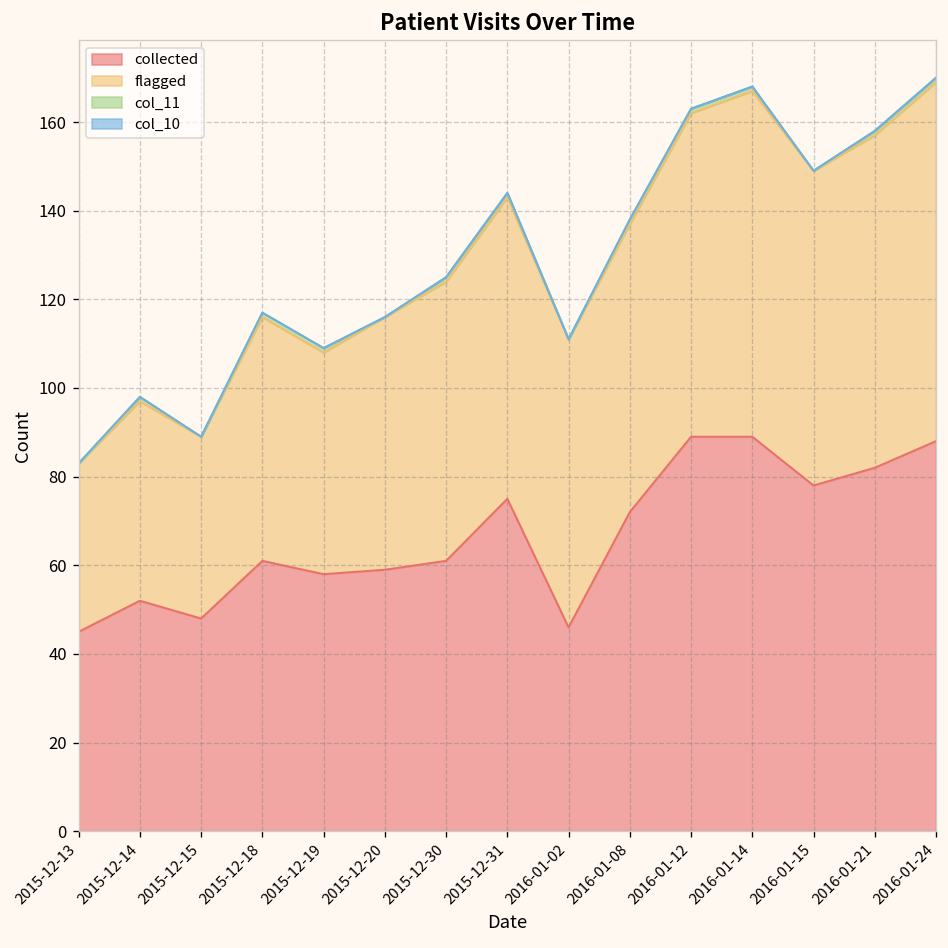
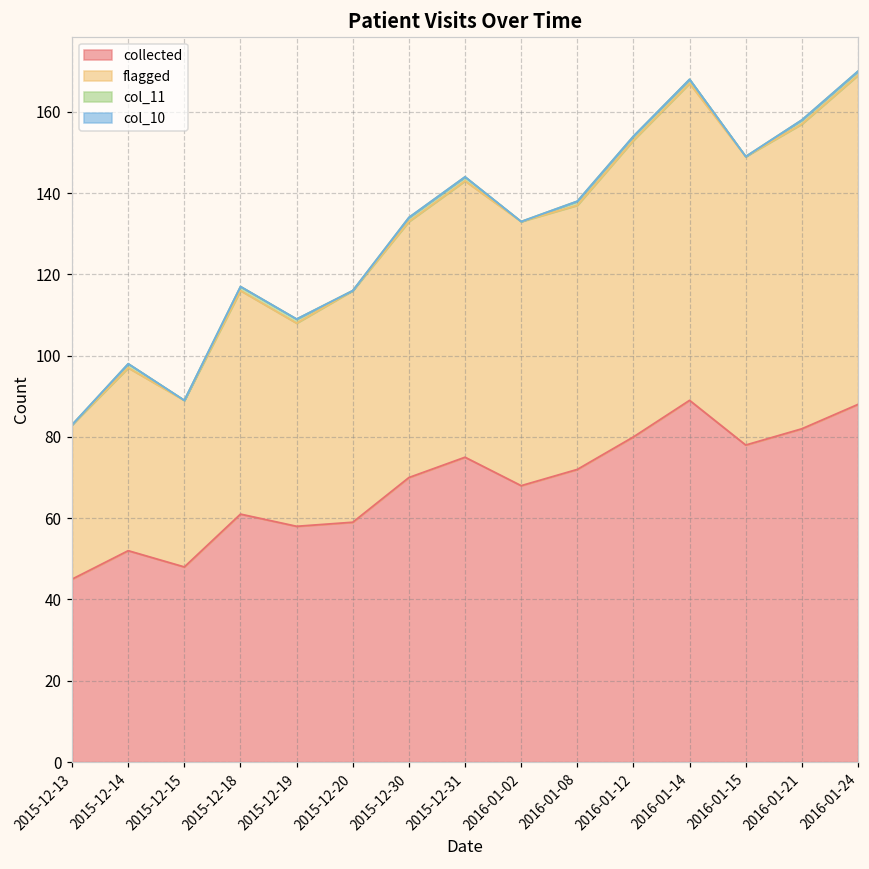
collected, 2015-12-30: 61 -> 70
collected, 2016-01-02: 46 -> 68
collected, 2016-01-12: 89 -> 80
